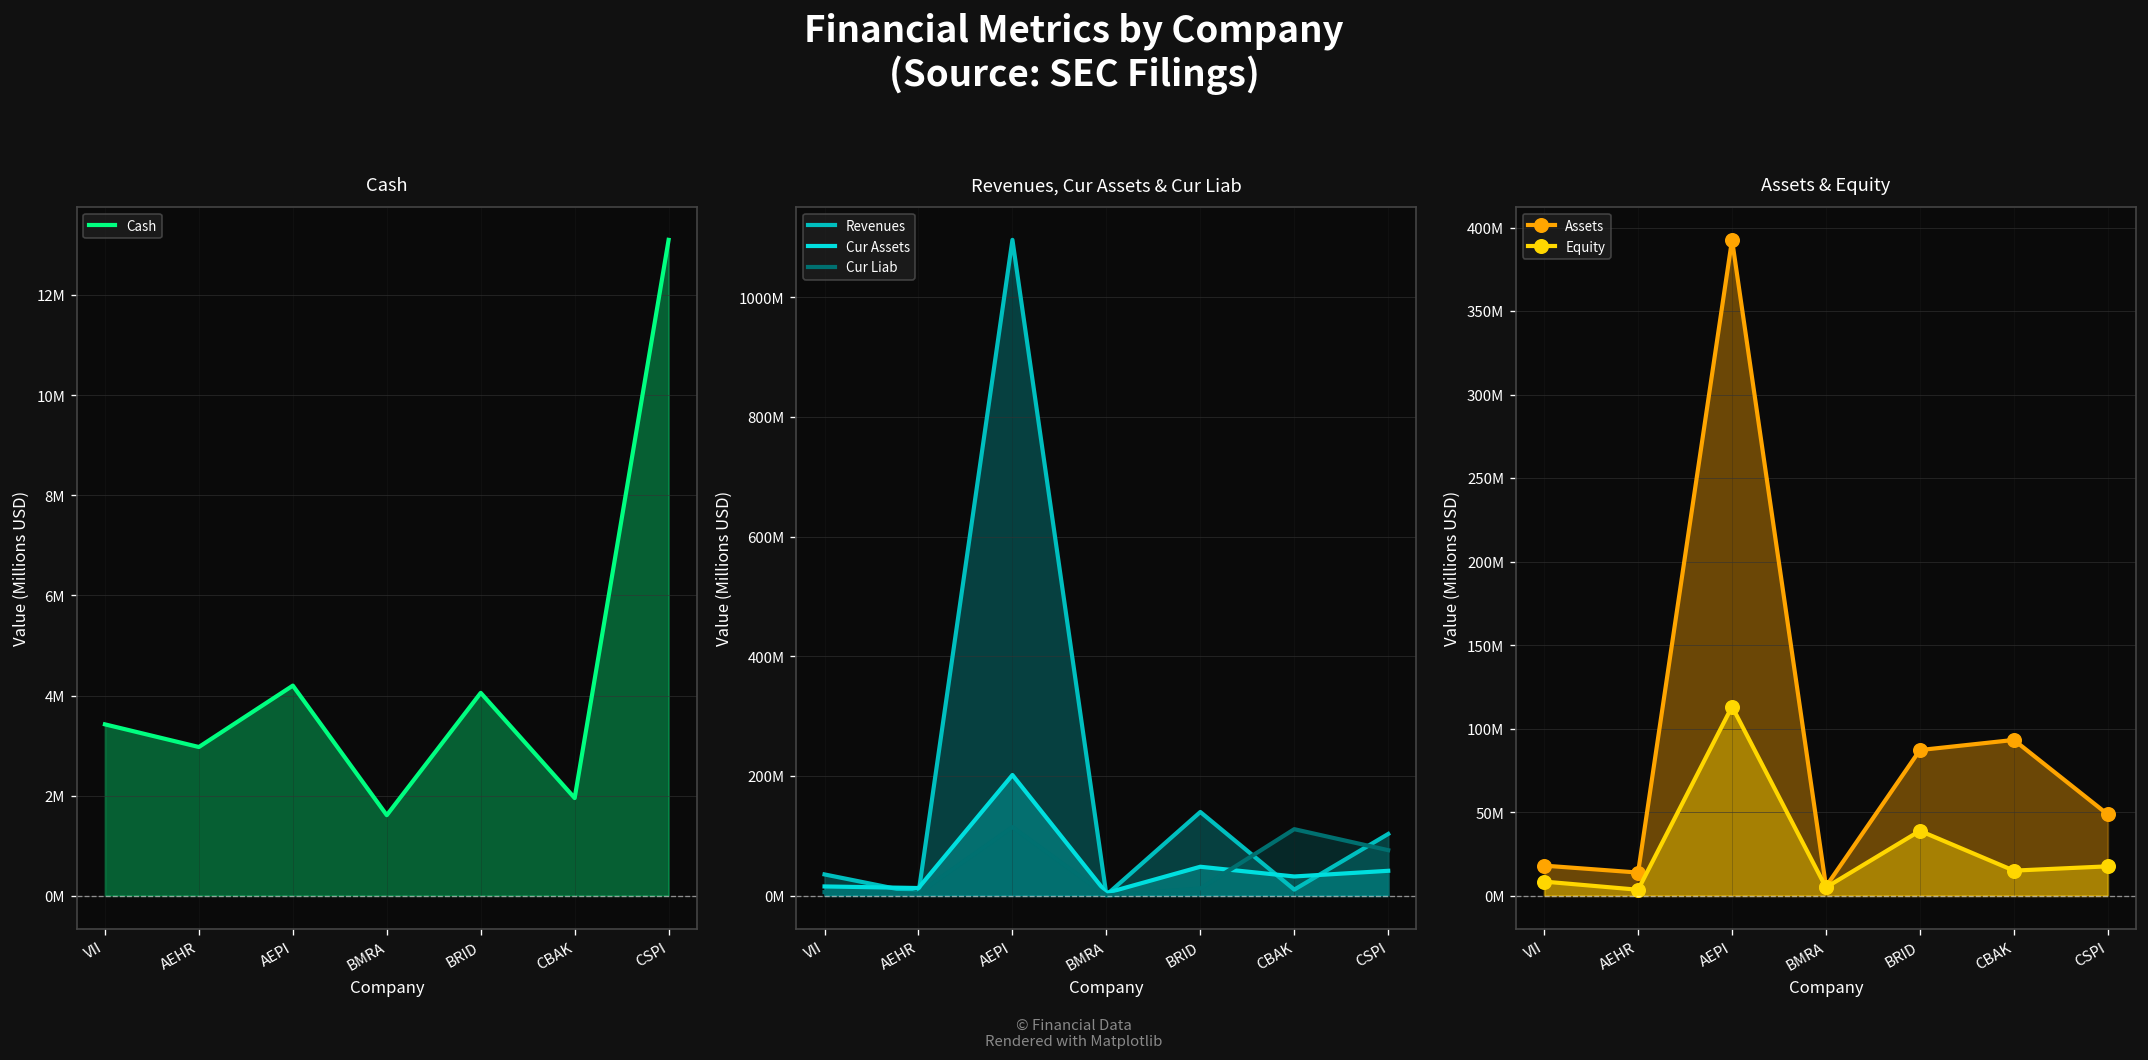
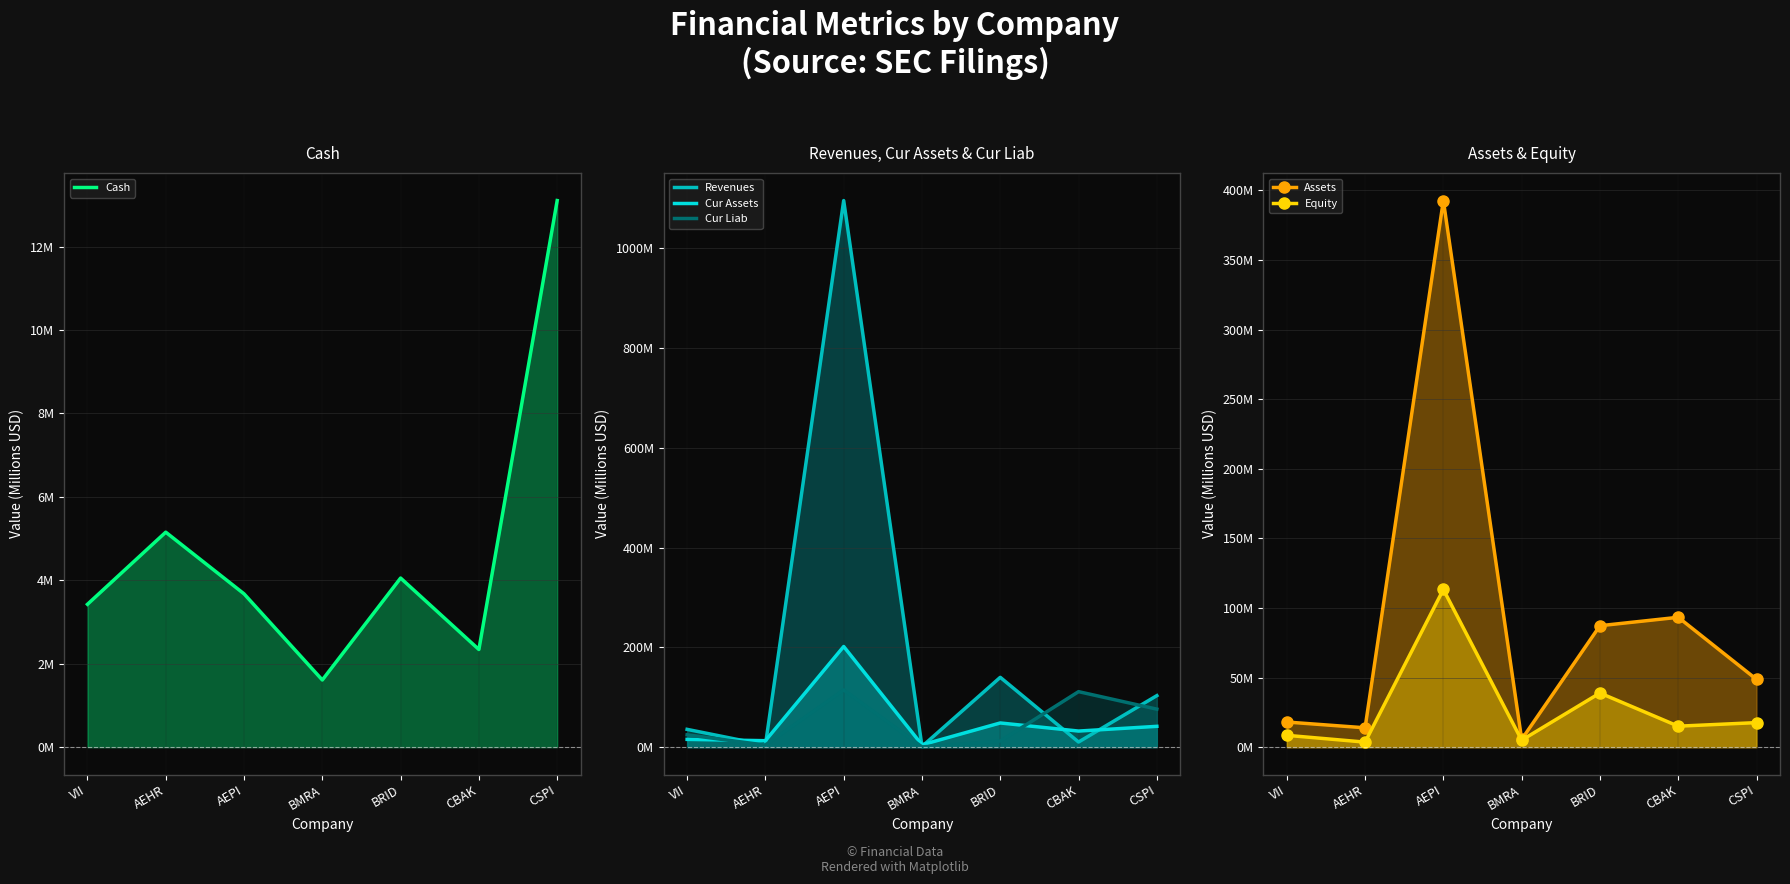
Cash, AEHR: 3000000 -> 5200000
Cash, AEPI: 4200000 -> 3700000
Cash, CBAK: 2000000 -> 2300000
Revenues, Cur Assets & Cur Liab, Cur Liab, VII: 10000000 -> 20000000
